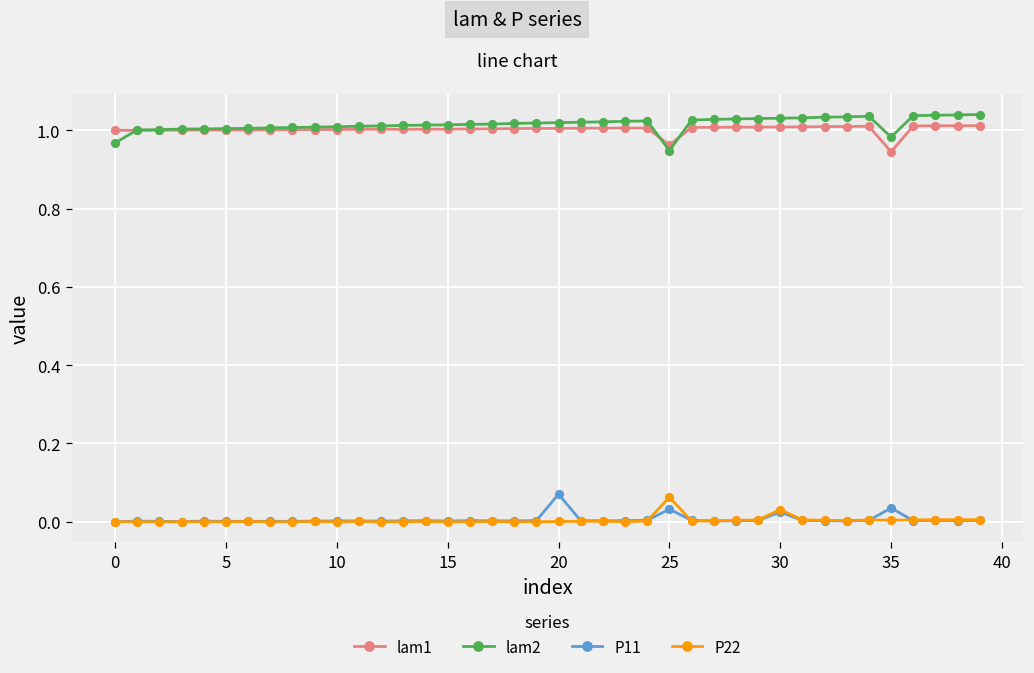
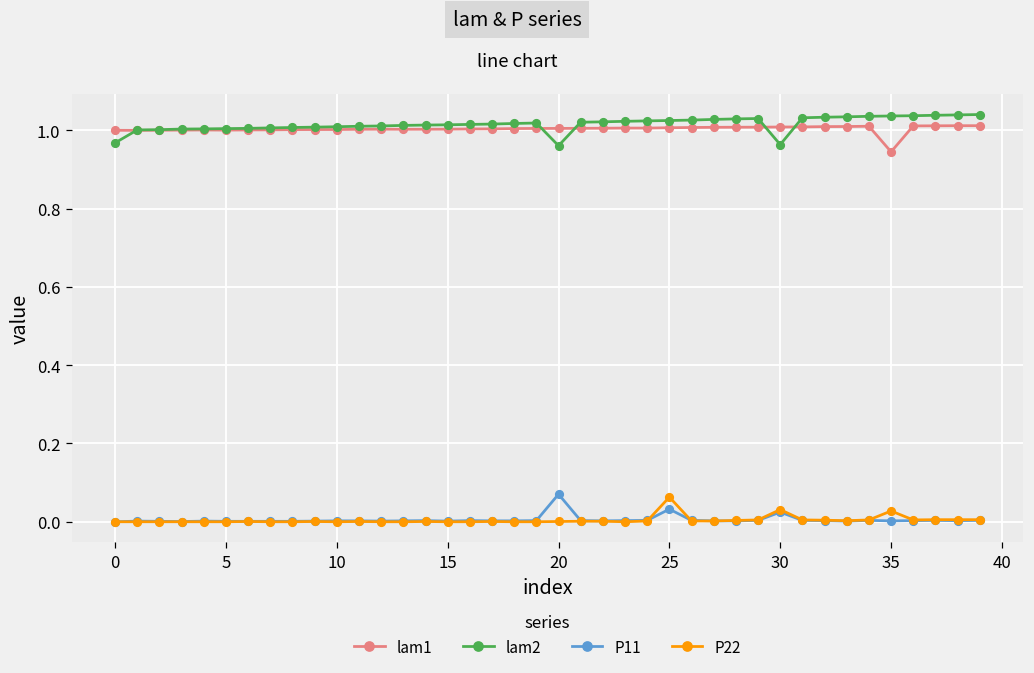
lam2, 20: 1.02 -> 0.96
lam1, 25: 0.96 -> 1.01
lam2, 25: 0.95 -> 1.02
lam2, 30: 1.03 -> 0.96
lam2, 35: 0.98 -> 1.04
P11, 35: 0.03 -> 0.00
P22, 35: 0.00 -> 0.03
